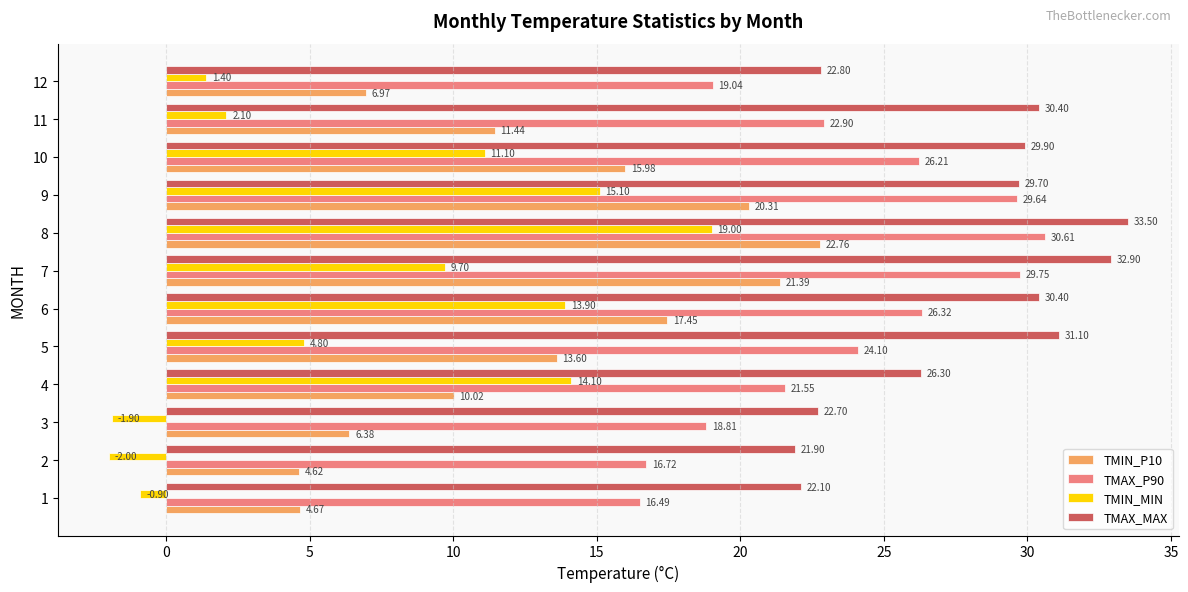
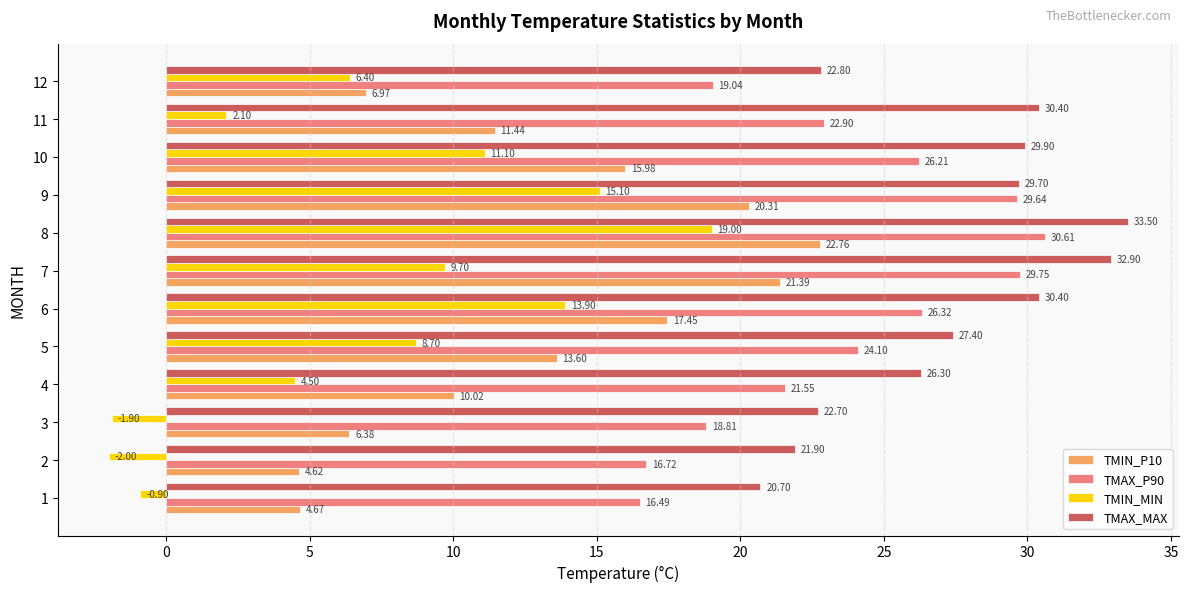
TMIN_MIN, 12: 1.40 -> 6.40
TMAX_MAX, 5: 31.10 -> 27.40
TMIN_MIN, 5: 4.80 -> 8.70
TMIN_MIN, 4: 14.10 -> 4.50
TMAX_MAX, 1: 22.10 -> 20.70
